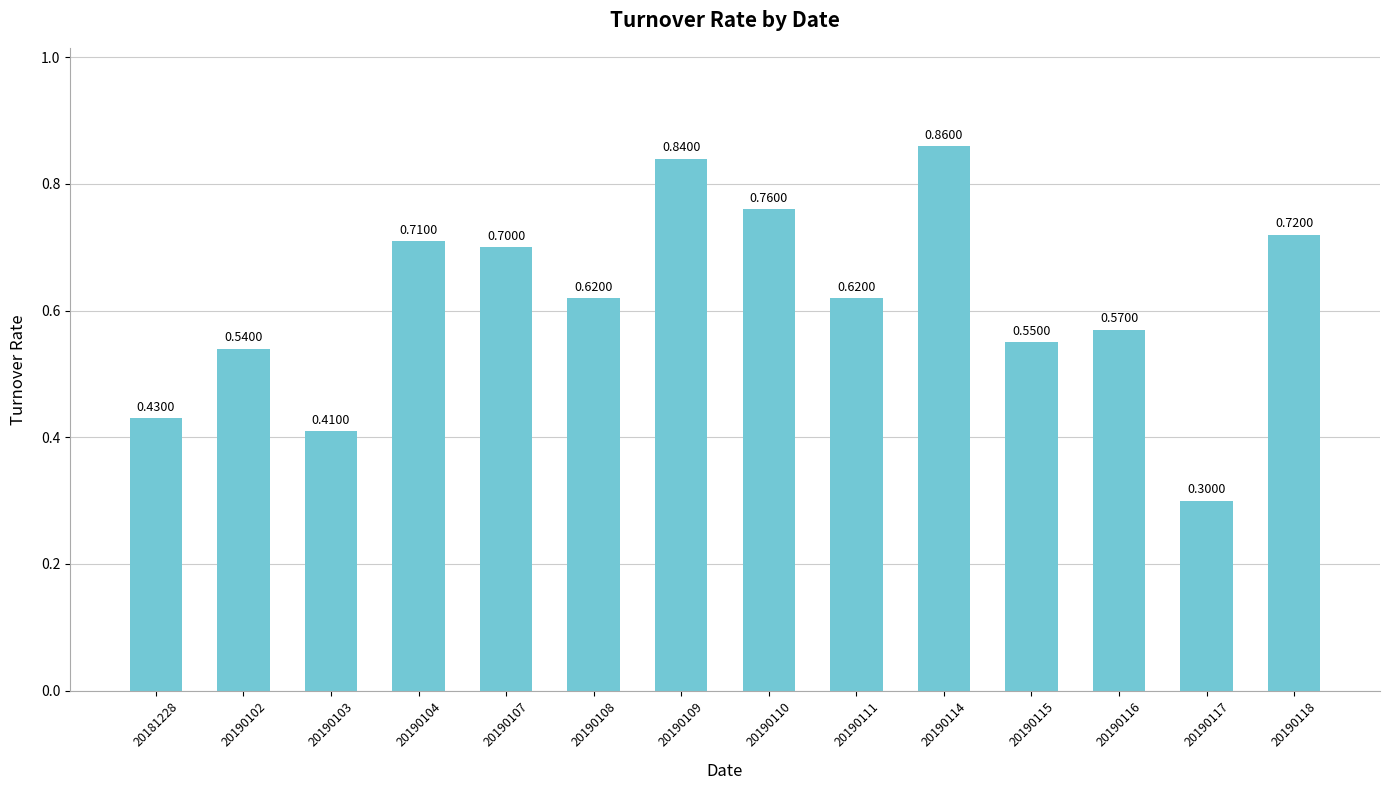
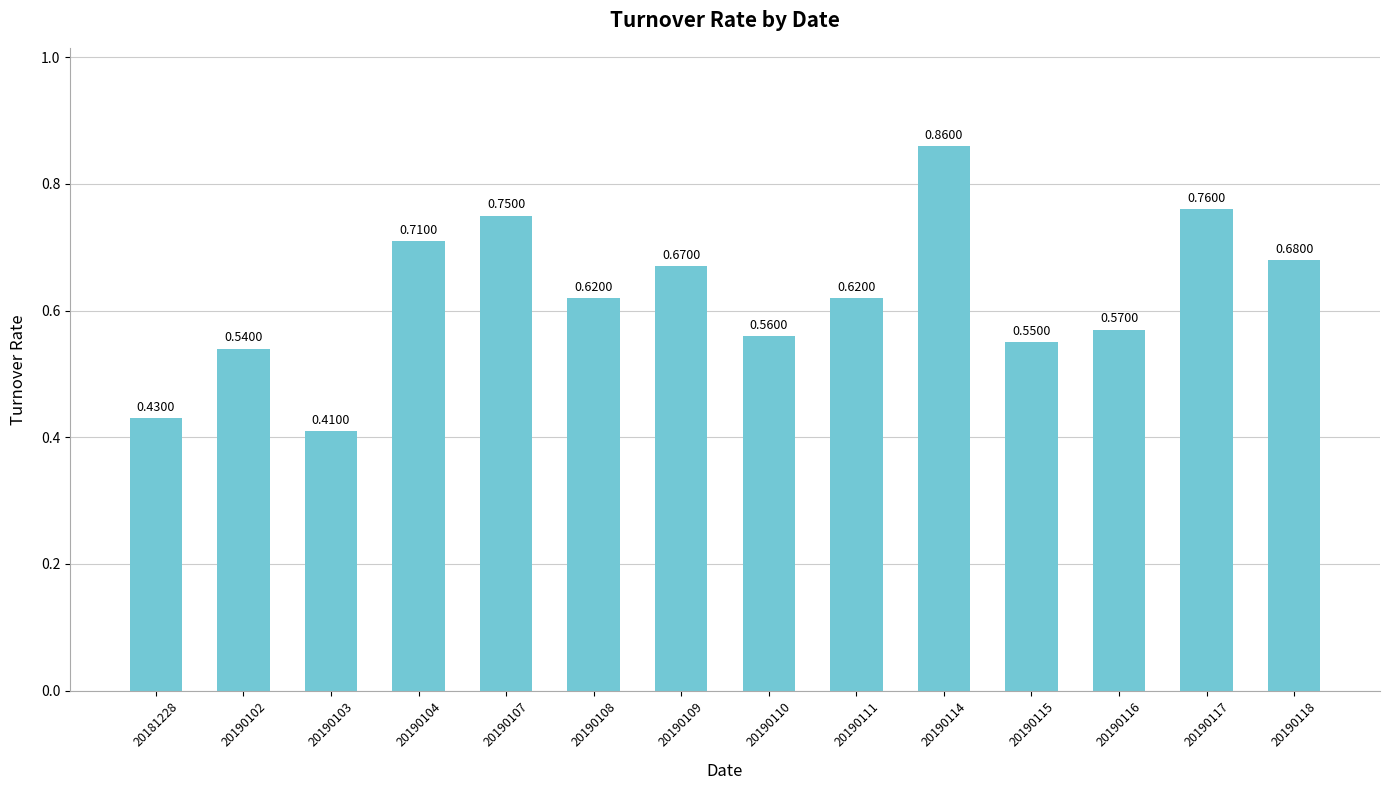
20190107: 0.7000 -> 0.7500
20190109: 0.8400 -> 0.6700
20190110: 0.7600 -> 0.5600
20190117: 0.3000 -> 0.7600
20190118: 0.7200 -> 0.6800
